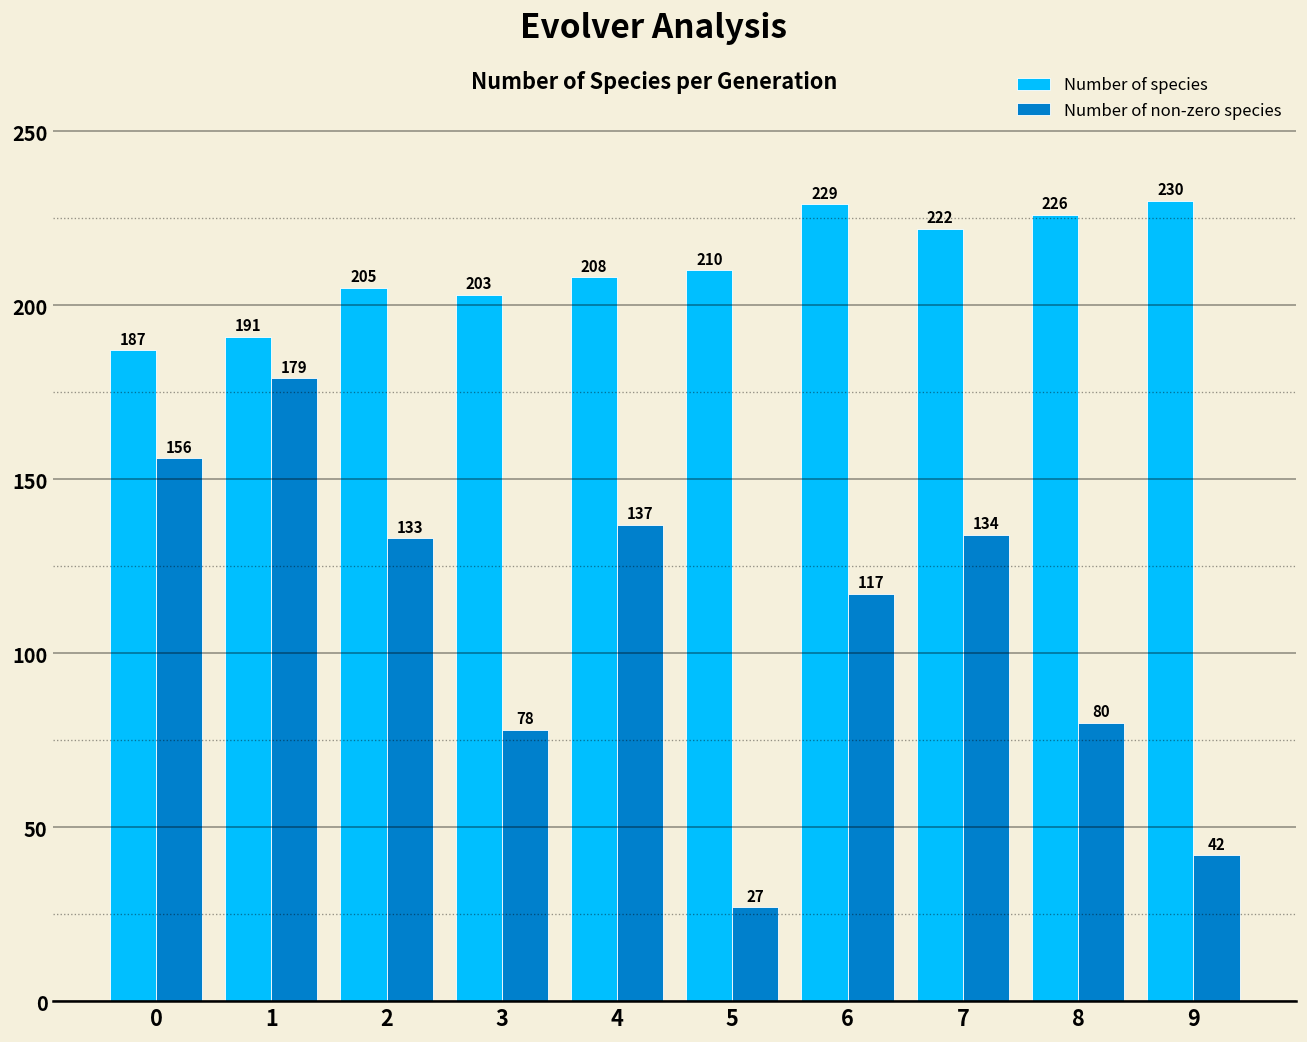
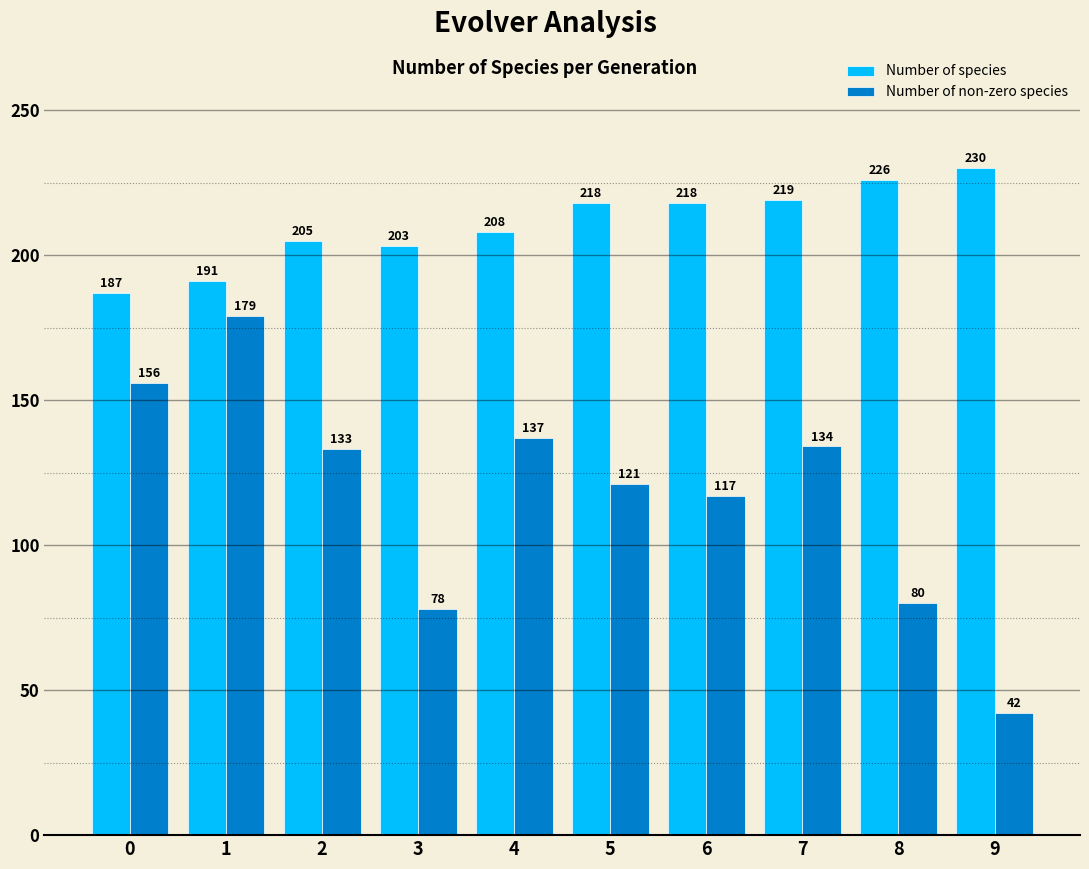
Number of species, 5: 210 -> 218
Number of non-zero species, 5: 27 -> 121
Number of species, 6: 229 -> 218
Number of species, 7: 222 -> 219
